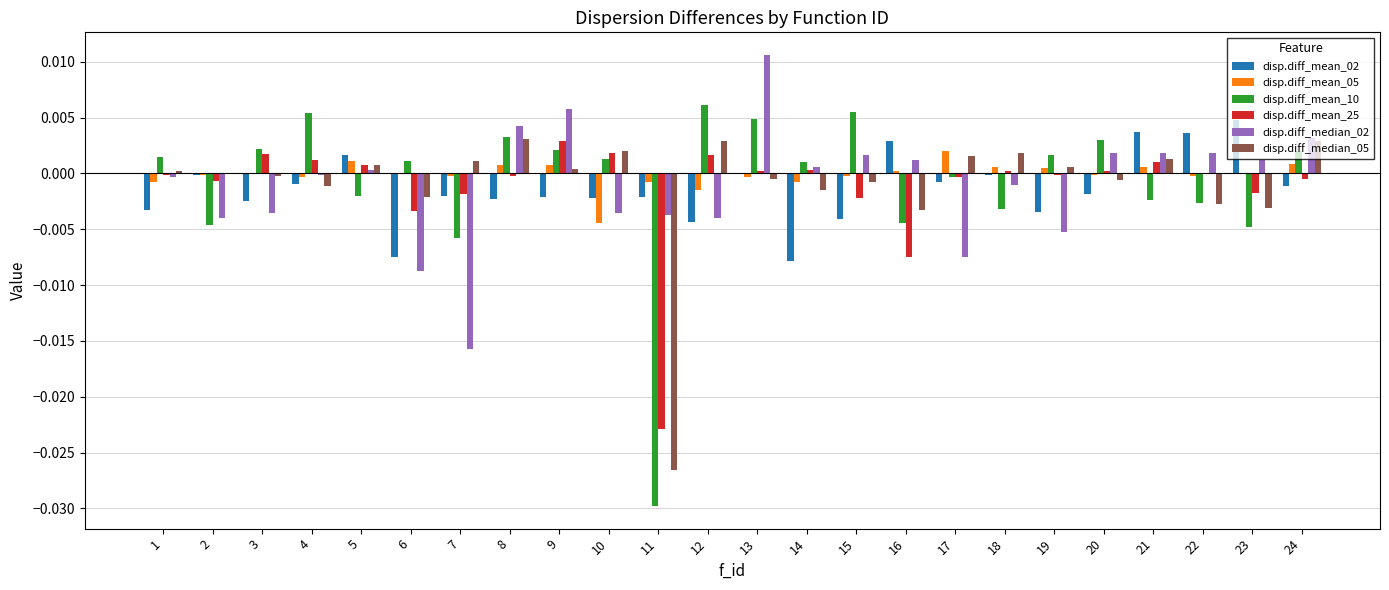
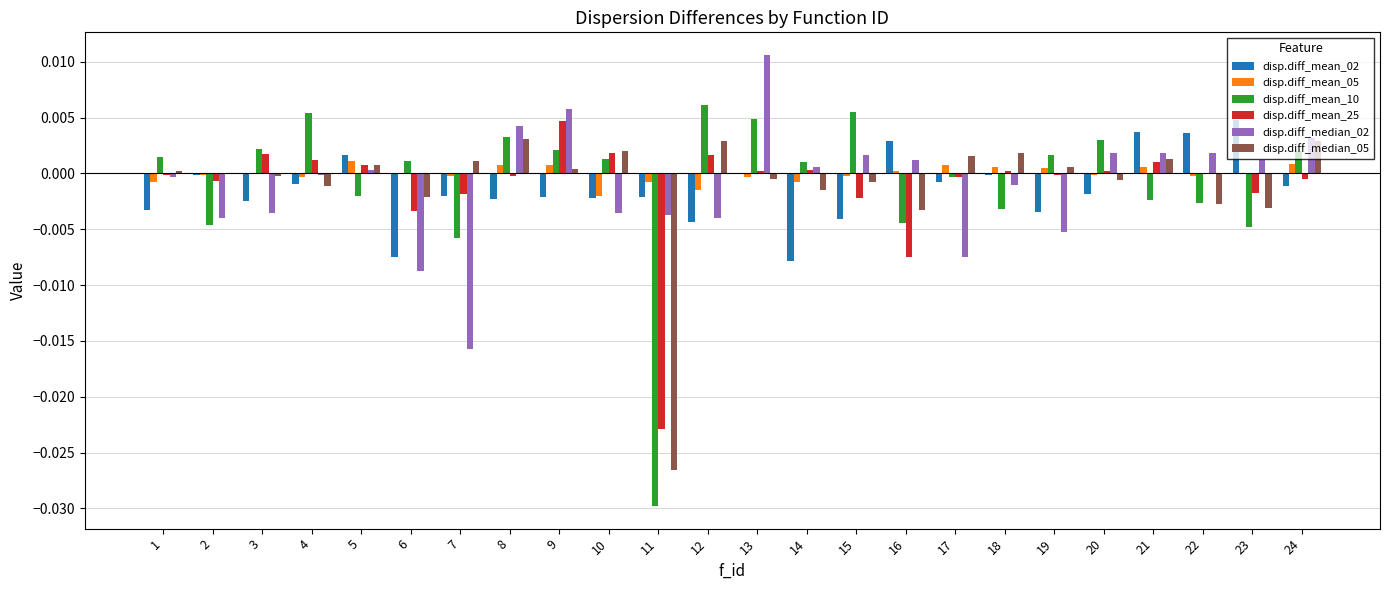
disp.diff_mean_25, 9: 0.0029 -> 0.0047
disp.diff_mean_05, 10: -0.0044 -> -0.0021
disp.diff_mean_05, 17: 0.0020 -> 0.0008
